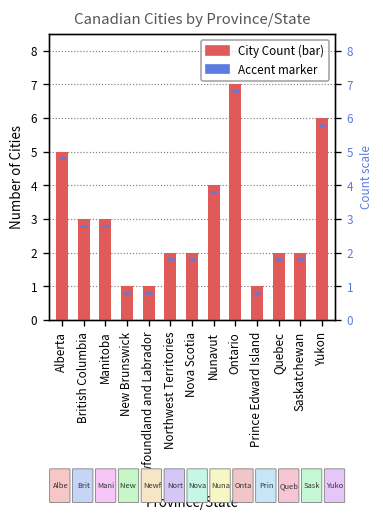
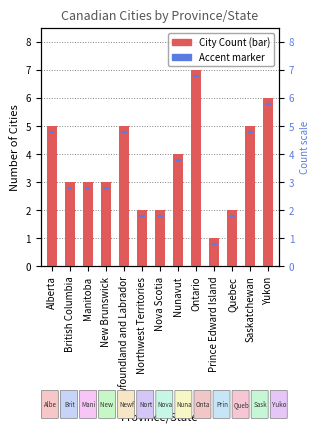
New Brunswick: 1 -> 3
Newfoundland and Labrador: 1 -> 5
Saskatchewan: 2 -> 5
